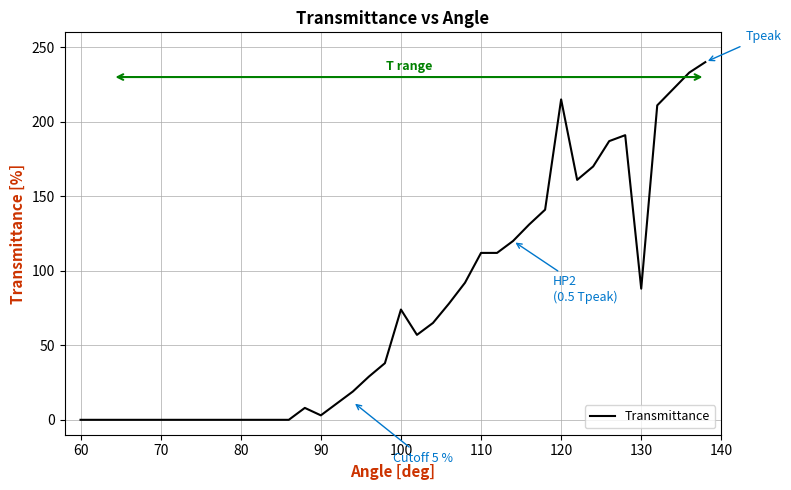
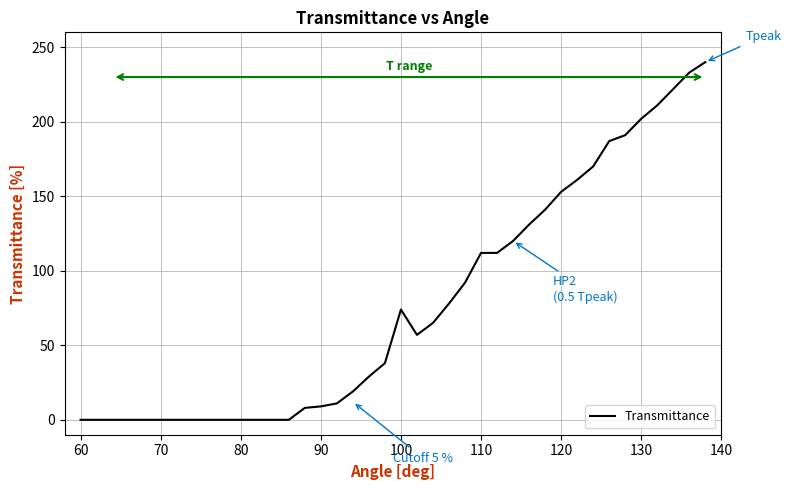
90: 3 -> 9
120: 215 -> 153
130: 88 -> 202
